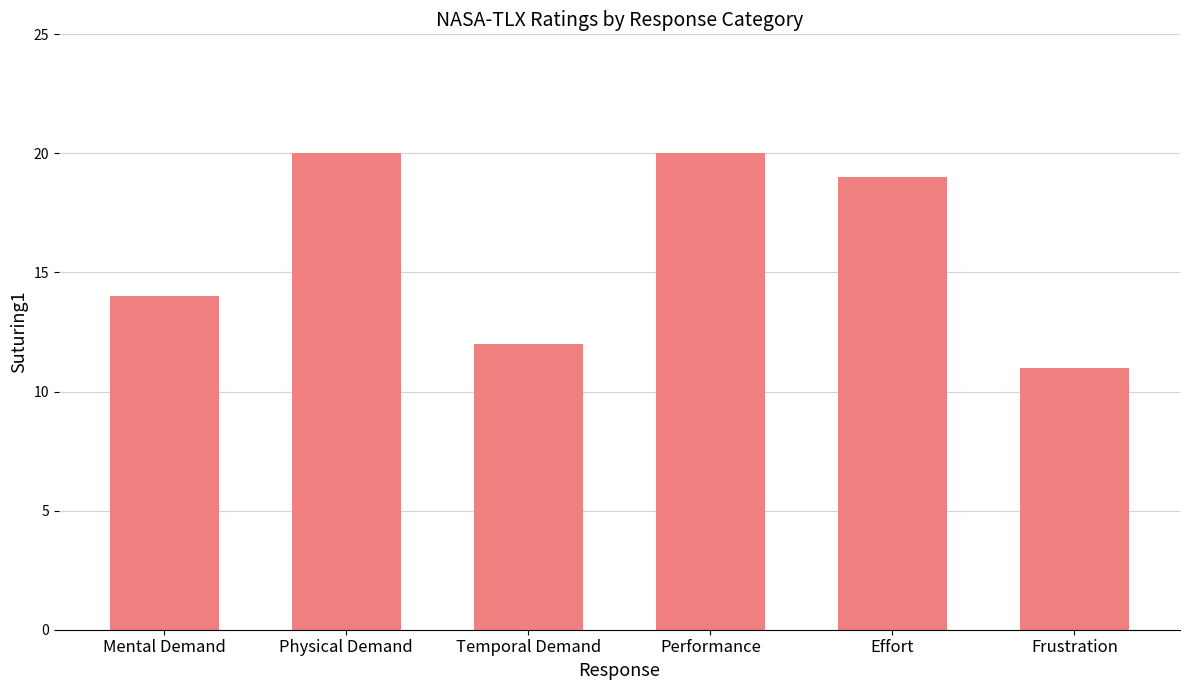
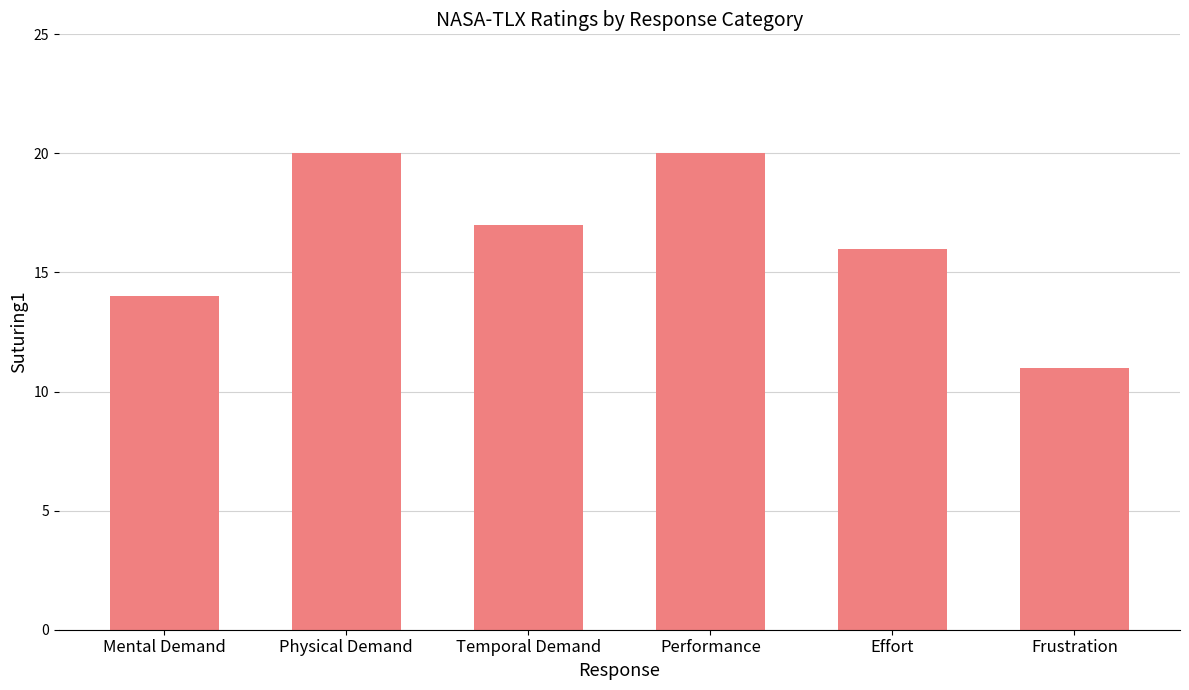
Temporal Demand: 12 -> 17
Effort: 19 -> 16
